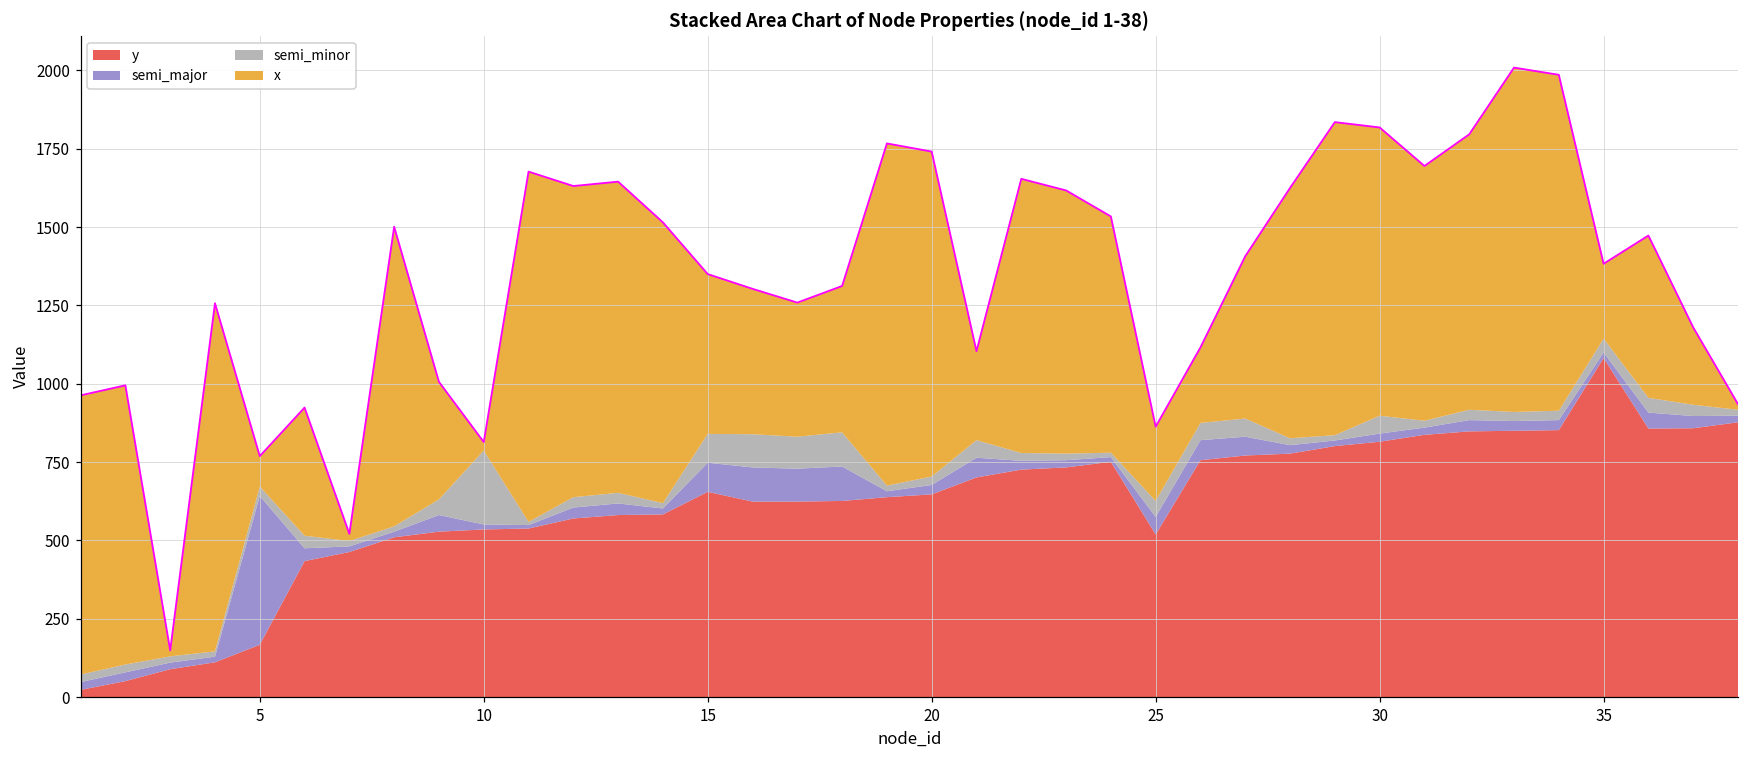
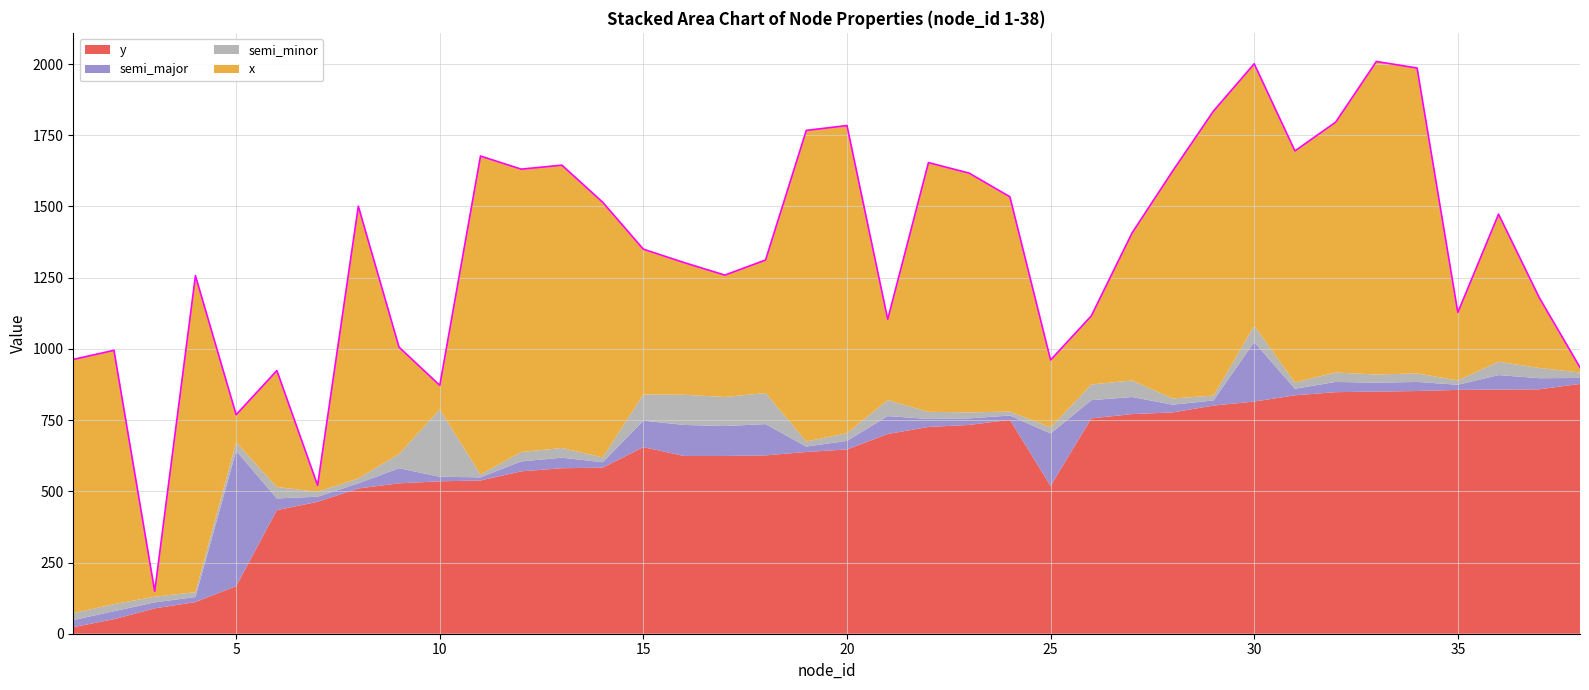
x, 10: 30 -> 90
x, 20: 1040 -> 1080
semi_major, 25: 60 -> 180
semi_minor, 25: 50 -> 20
semi_major, 30: 30 -> 210
y, 35: 1080 -> 860
semi_minor, 35: 40 -> 20
